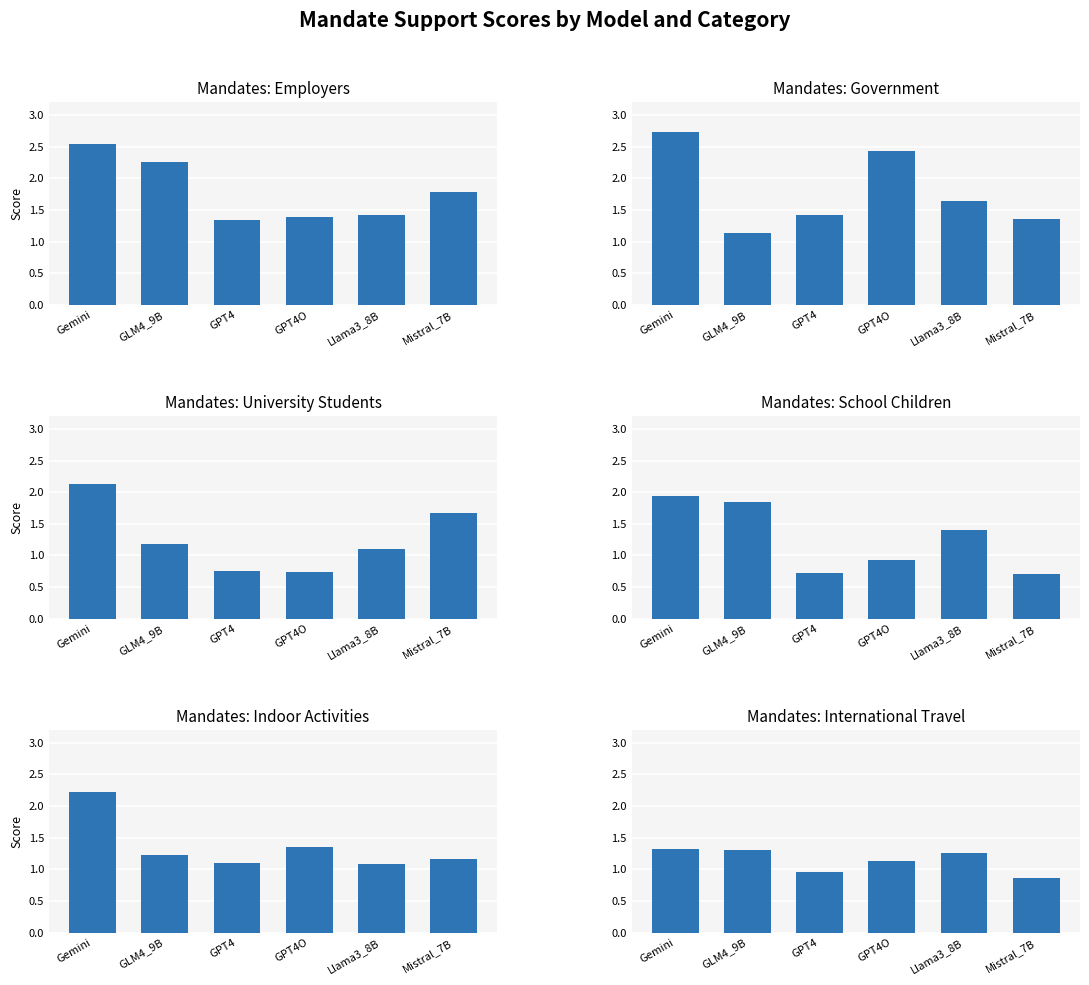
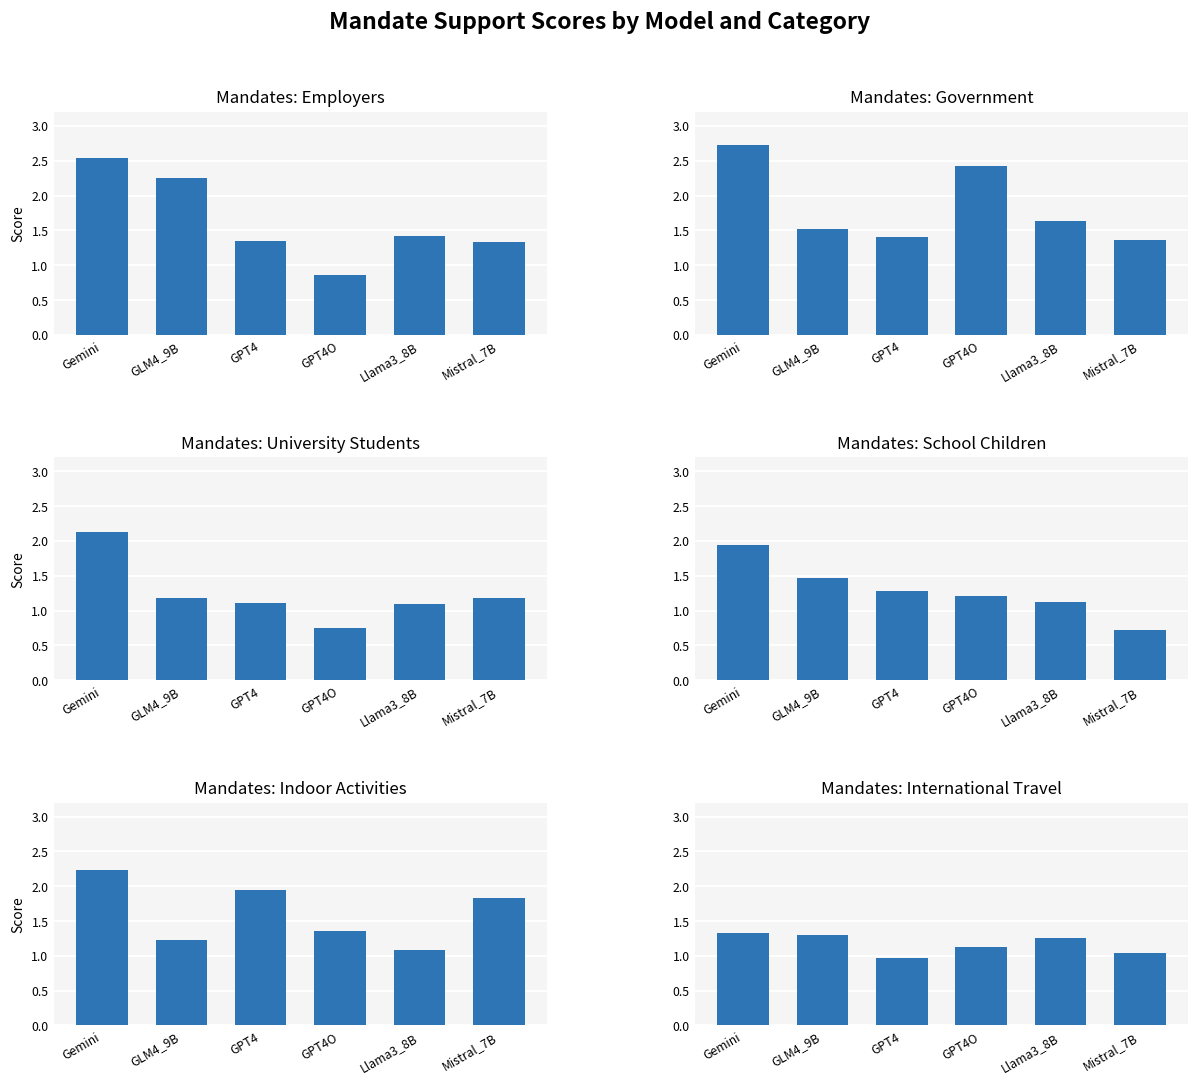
Mandates: Employers, GPT4O: 1.4 -> 0.9
Mandates: Employers, Mistral_7B: 1.8 -> 1.3
Mandates: Government, GLM4_9B: 1.1 -> 1.5
Mandates: University Students, GPT4: 0.8 -> 1.1
Mandates: University Students, Mistral_7B: 1.7 -> 1.2
Mandates: School Children, GLM4_9B: 1.8 -> 1.5
Mandates: School Children, GPT4: 0.7 -> 1.3
Mandates: School Children, GPT4O: 0.9 -> 1.2
Mandates: School Children, Llama3_8B: 1.4 -> 1.1
Mandates: Indoor Activities, GPT4: 1.1 -> 1.9
Mandates: Indoor Activities, Mistral_7B: 1.2 -> 1.8
Mandates: International Travel, Mistral_7B: 0.9 -> 1.0
